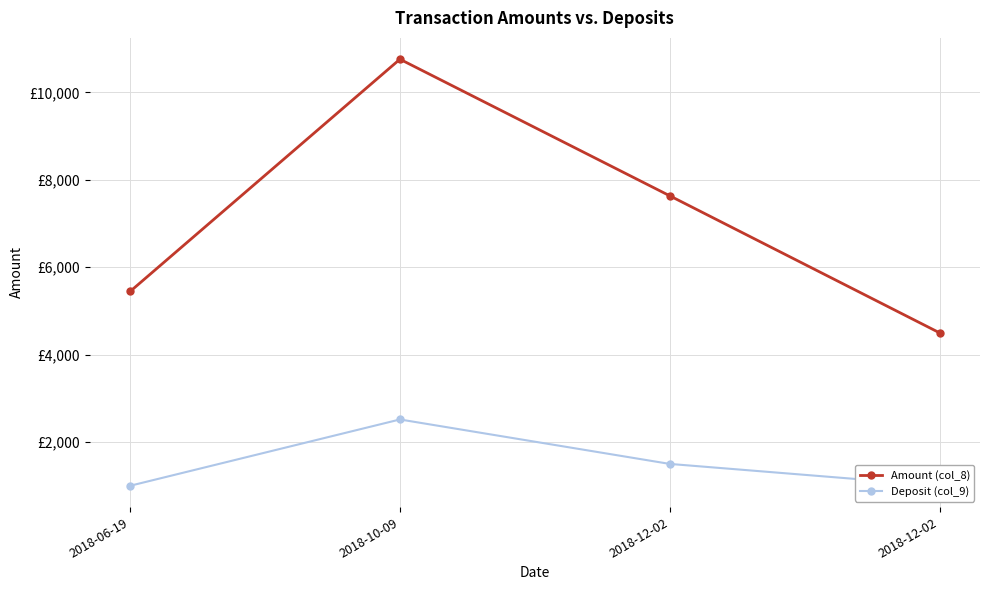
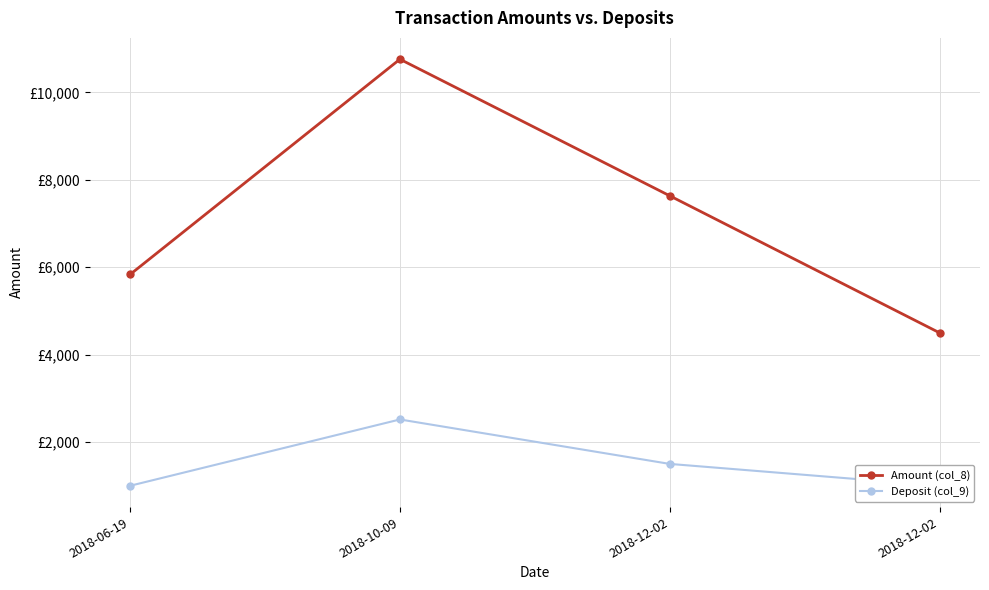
Amount (col_8), 2018-06-19: £5,400 -> £5,800
